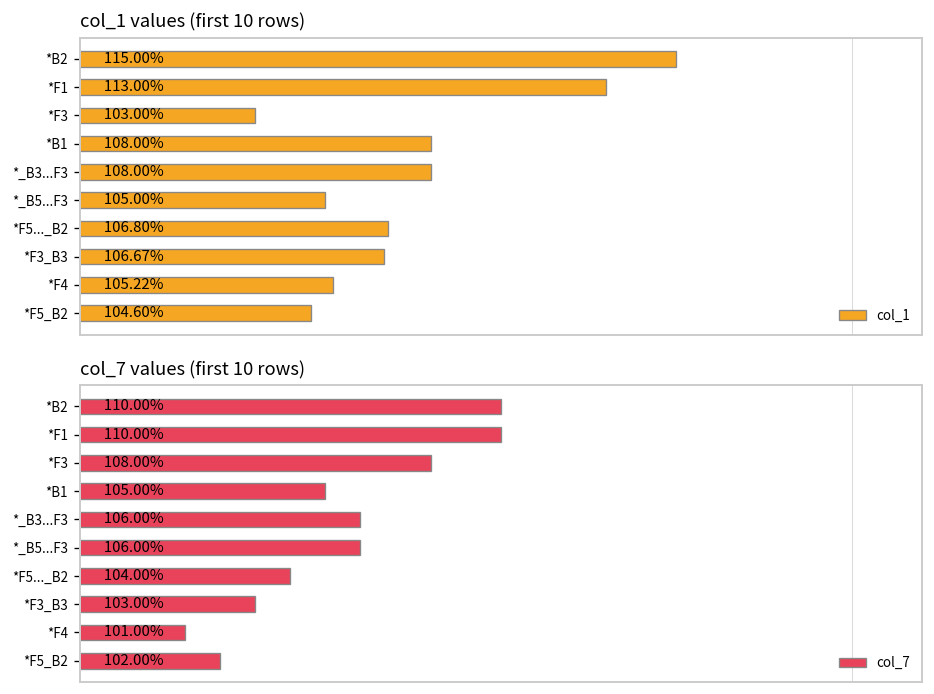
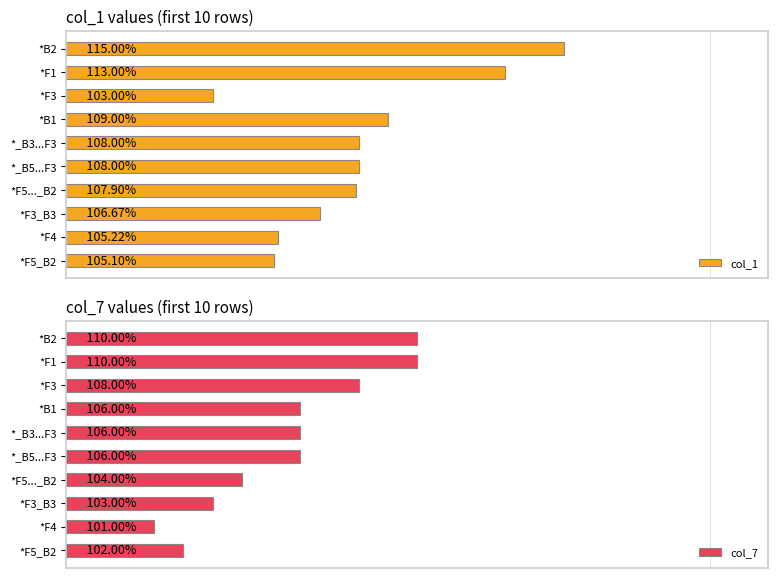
col_1 values (first 10 rows), *B1: 108.00% -> 109.00%
col_1 values (first 10 rows), *_B5...F3: 105.00% -> 108.00%
col_1 values (first 10 rows), *F5..._B2: 106.80% -> 107.90%
col_1 values (first 10 rows), *F5_B2: 104.60% -> 105.10%
col_7 values (first 10 rows), *B1: 105.00% -> 106.00%
